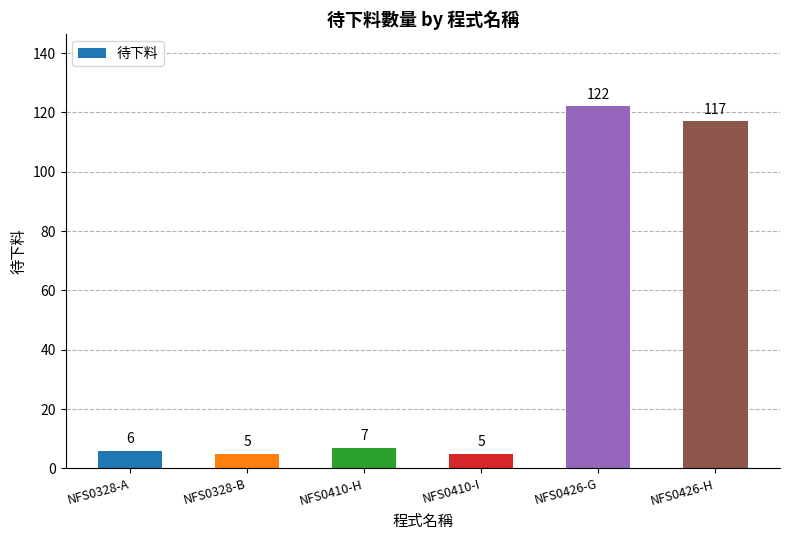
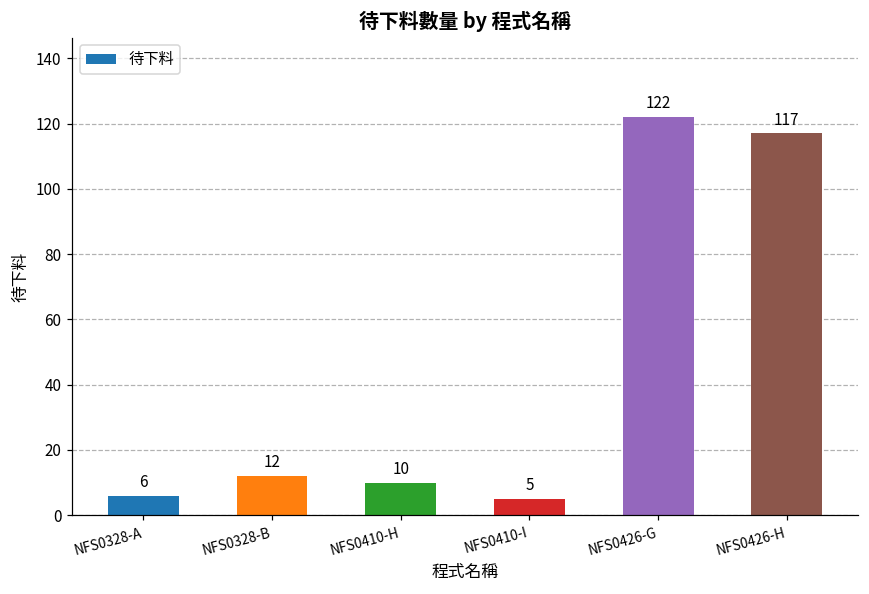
NFS0328-B: 5 -> 12
NFS0410-H: 7 -> 10
